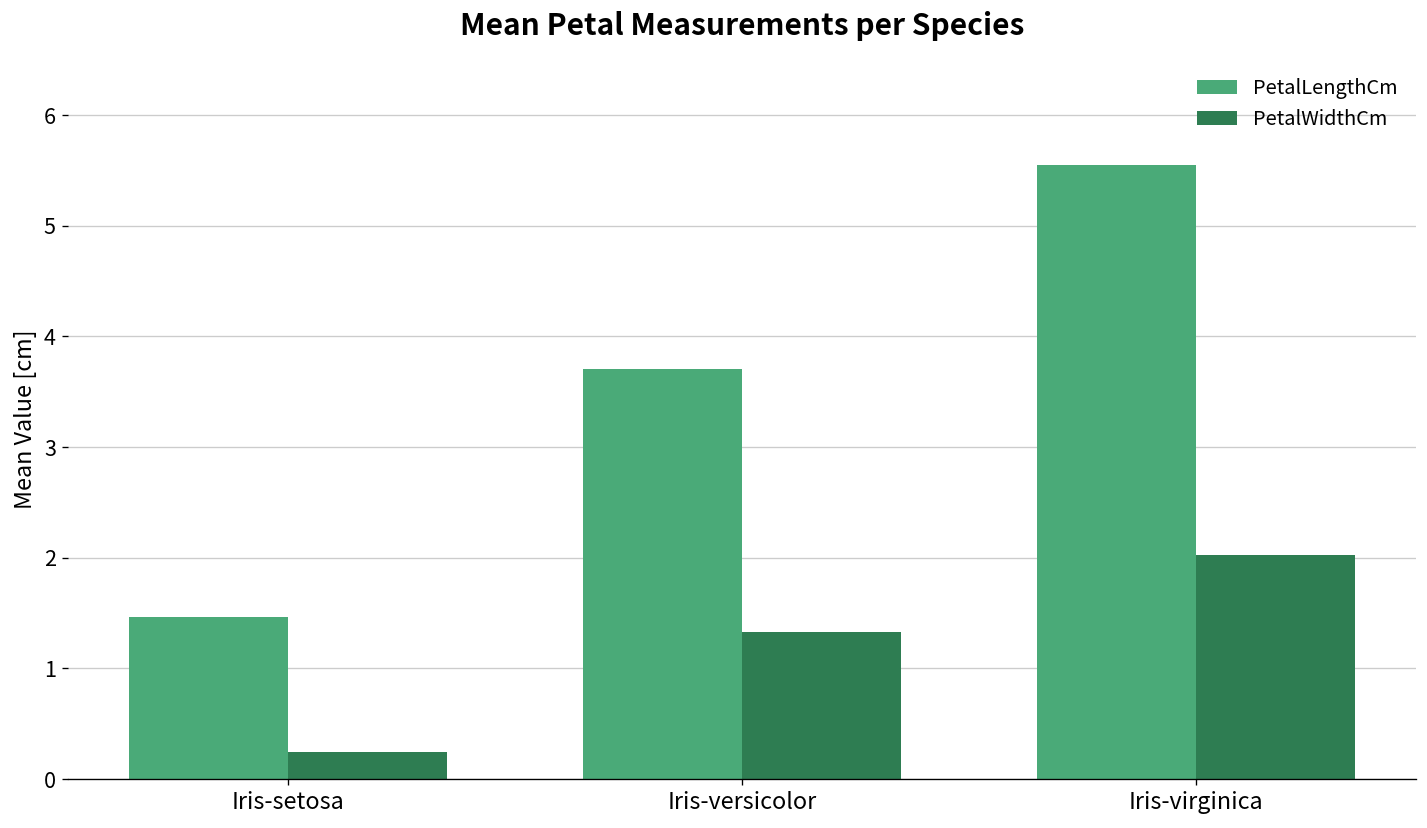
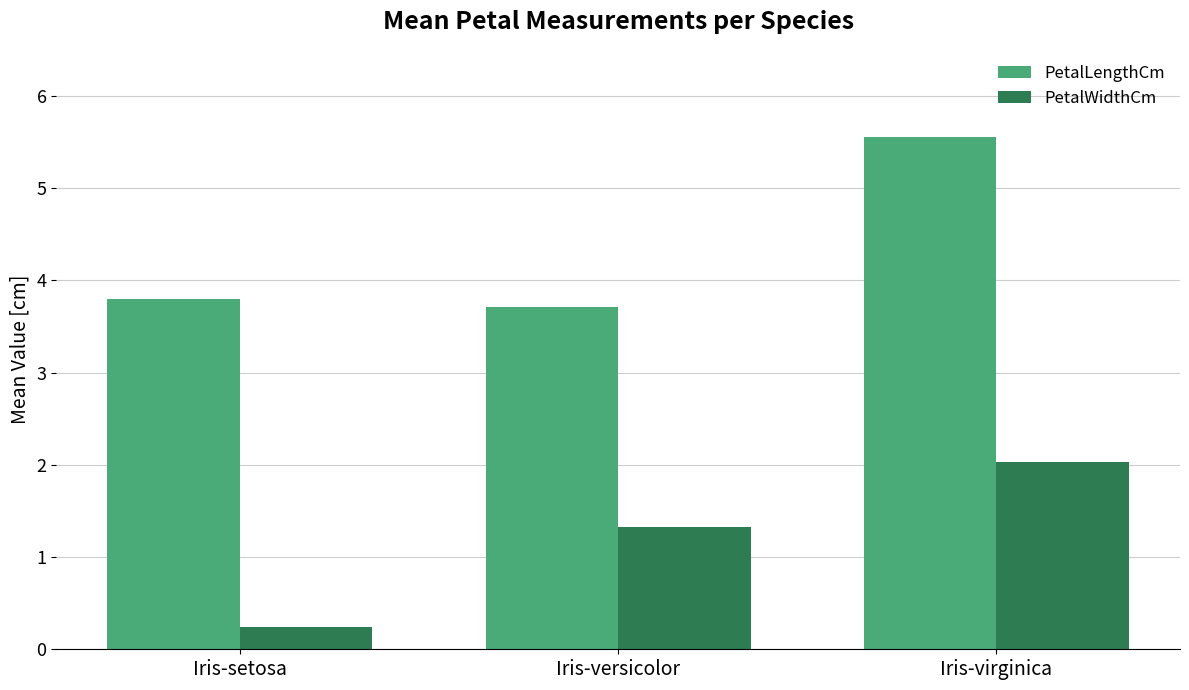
PetalLengthCm, Iris-setosa: 1.5 -> 3.8
